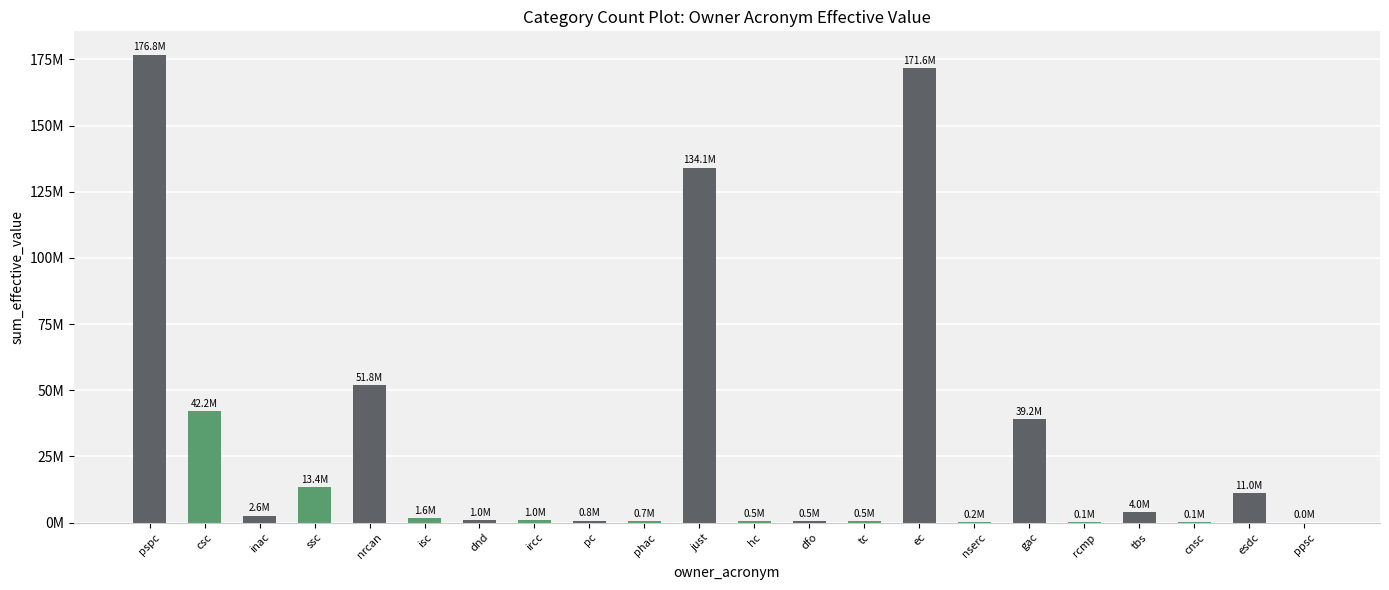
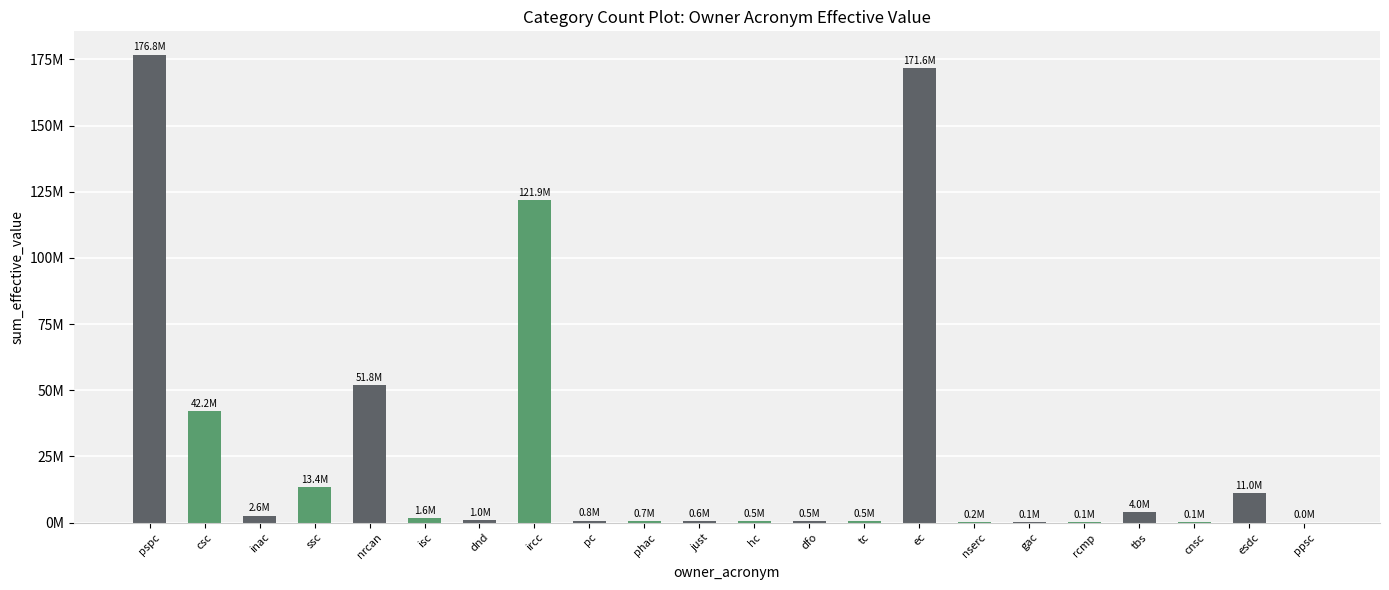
ircc: 1.0M -> 121.9M
just: 134.1M -> 0.6M
gac: 39.2M -> 0.1M
